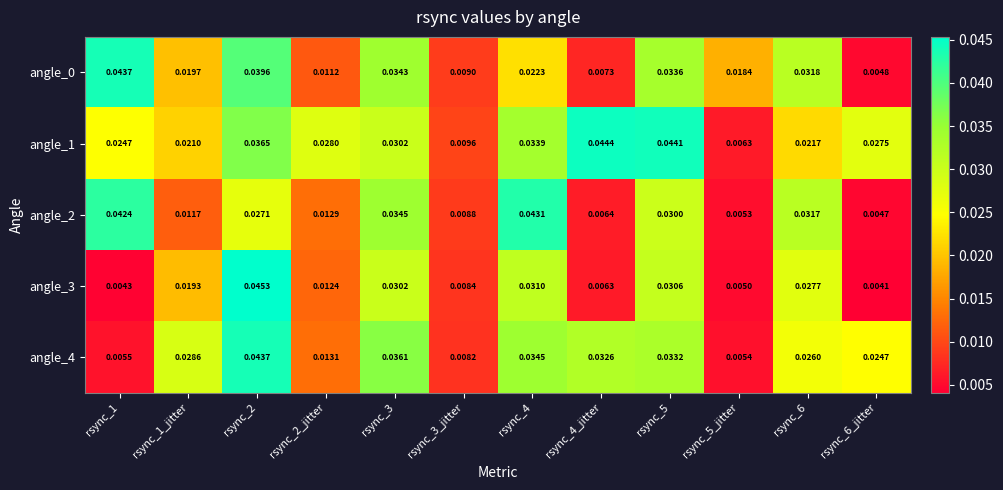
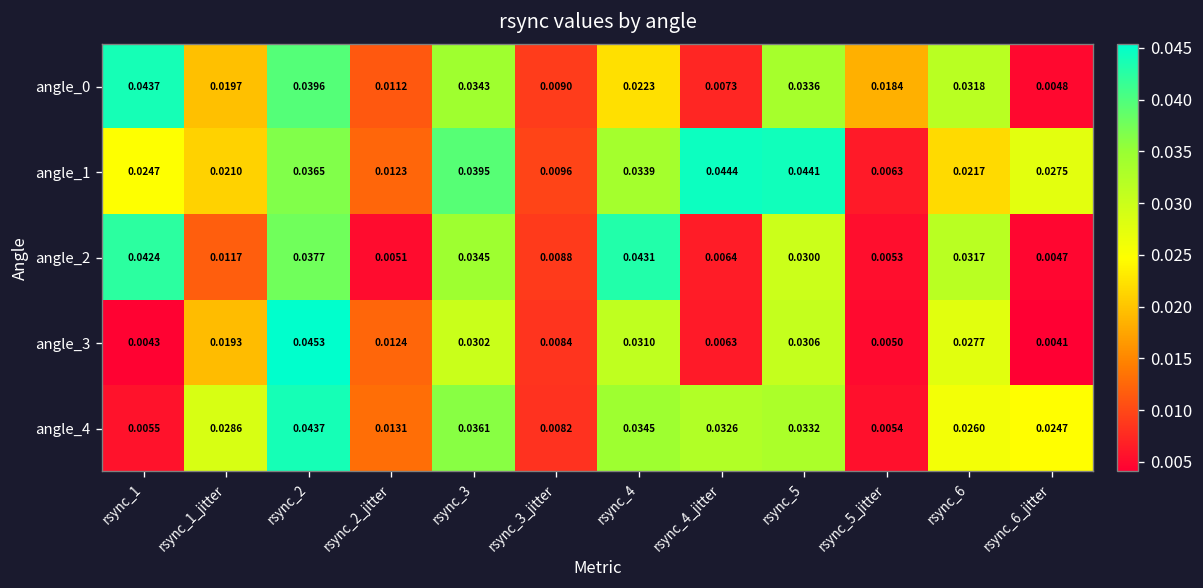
angle_1, rsync_2_jitter: 0.0280 -> 0.0123
angle_1, rsync_3: 0.0302 -> 0.0395
angle_2, rsync_2: 0.0271 -> 0.0377
angle_2, rsync_2_jitter: 0.0129 -> 0.0051
